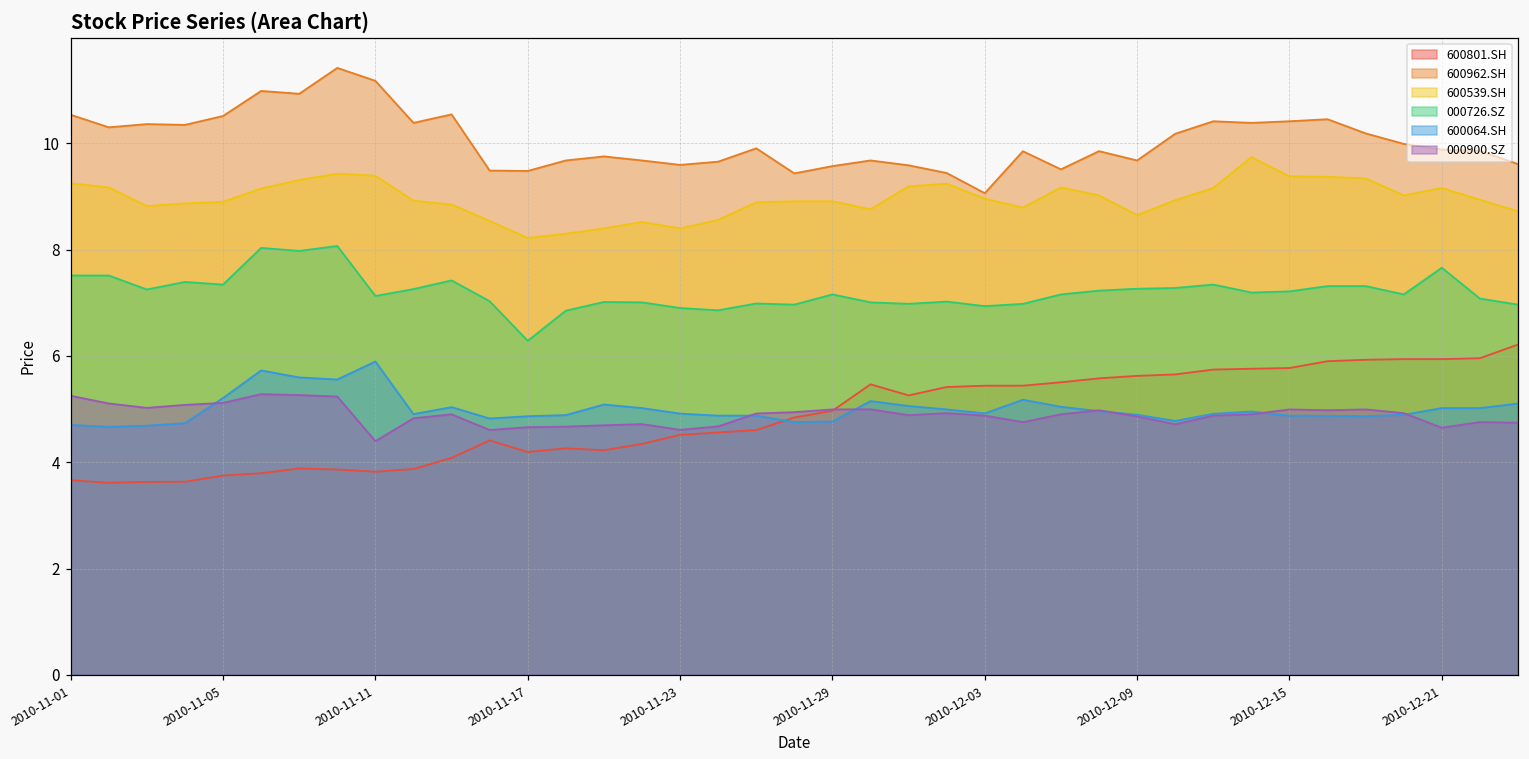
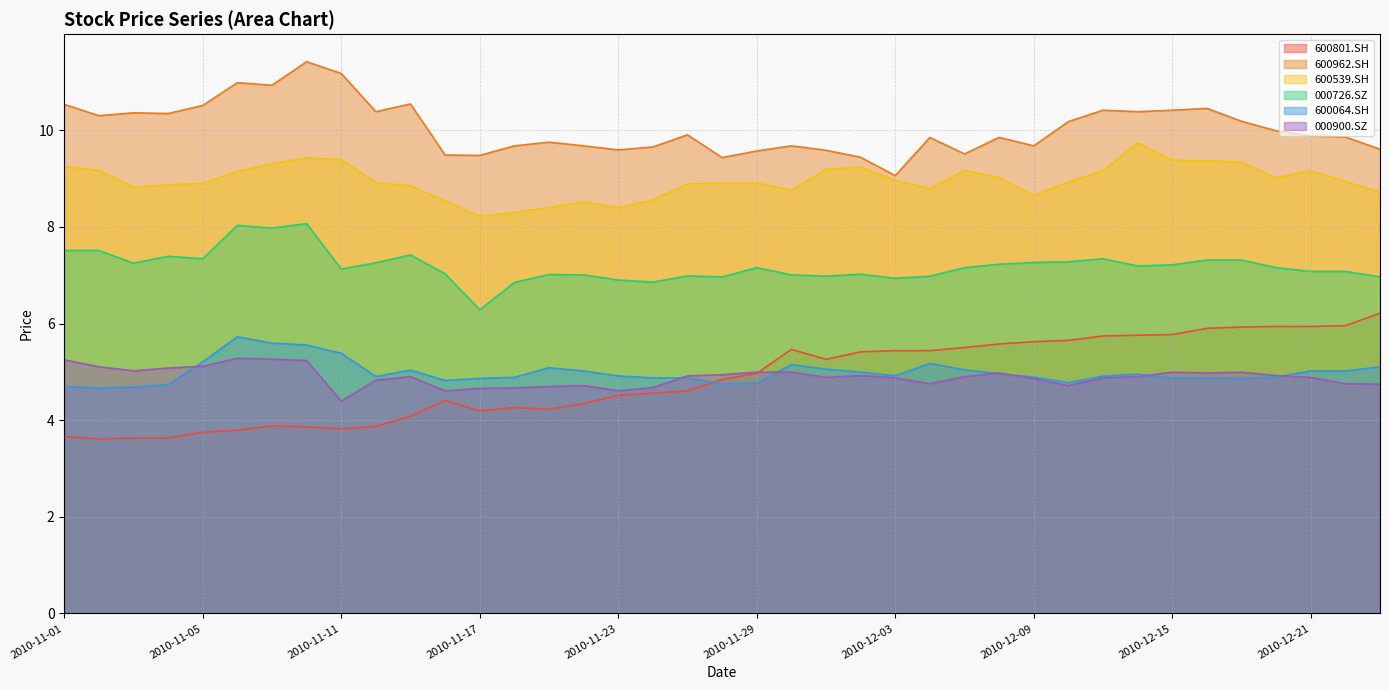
600064.SH, 2010-11-11: 5.9 -> 5.4
000726.SZ, 2010-12-21: 7.7 -> 7.1
000900.SZ, 2010-12-21: 4.6 -> 4.9
